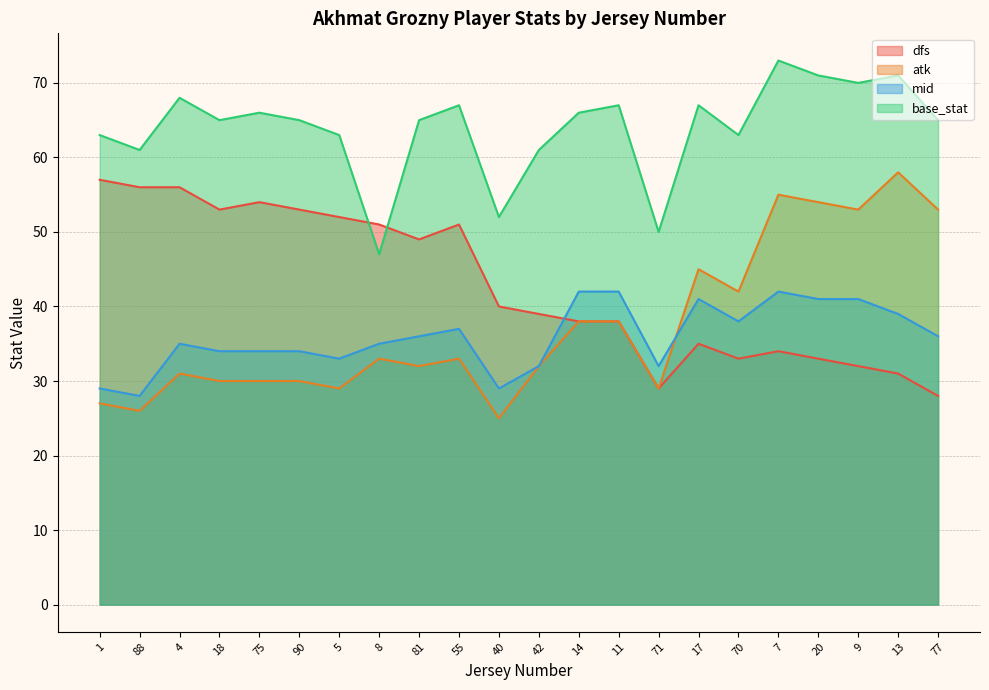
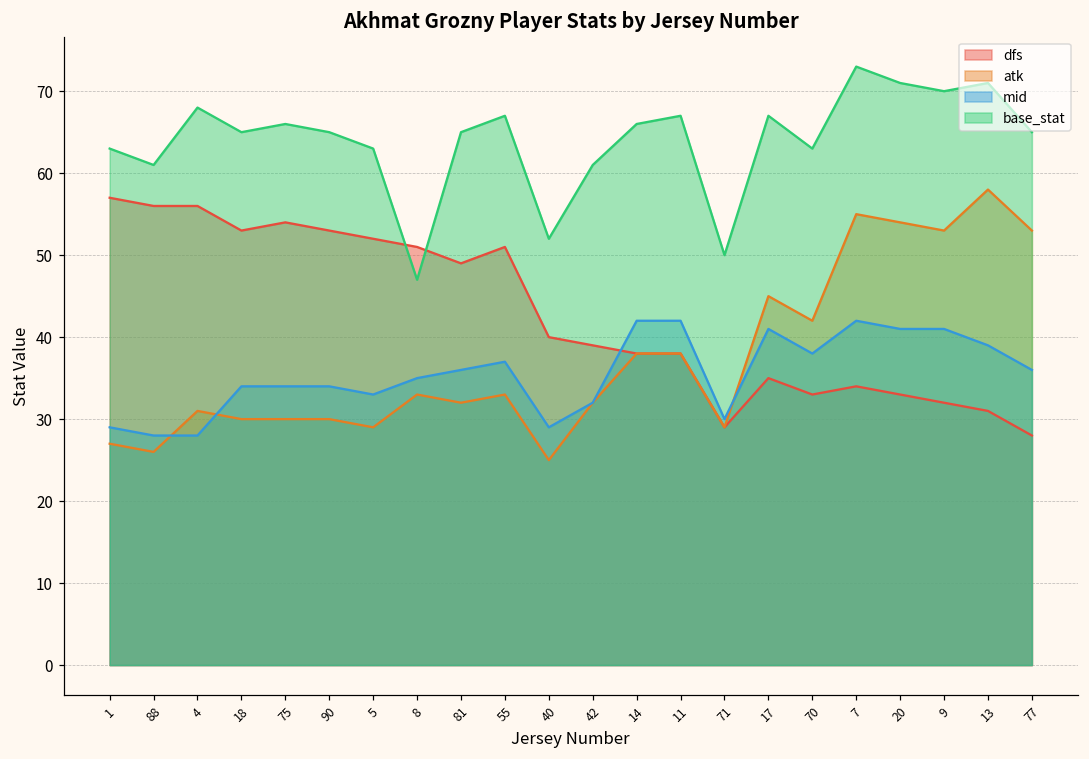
mid, 4: 35 -> 28
mid, 71: 32 -> 30
